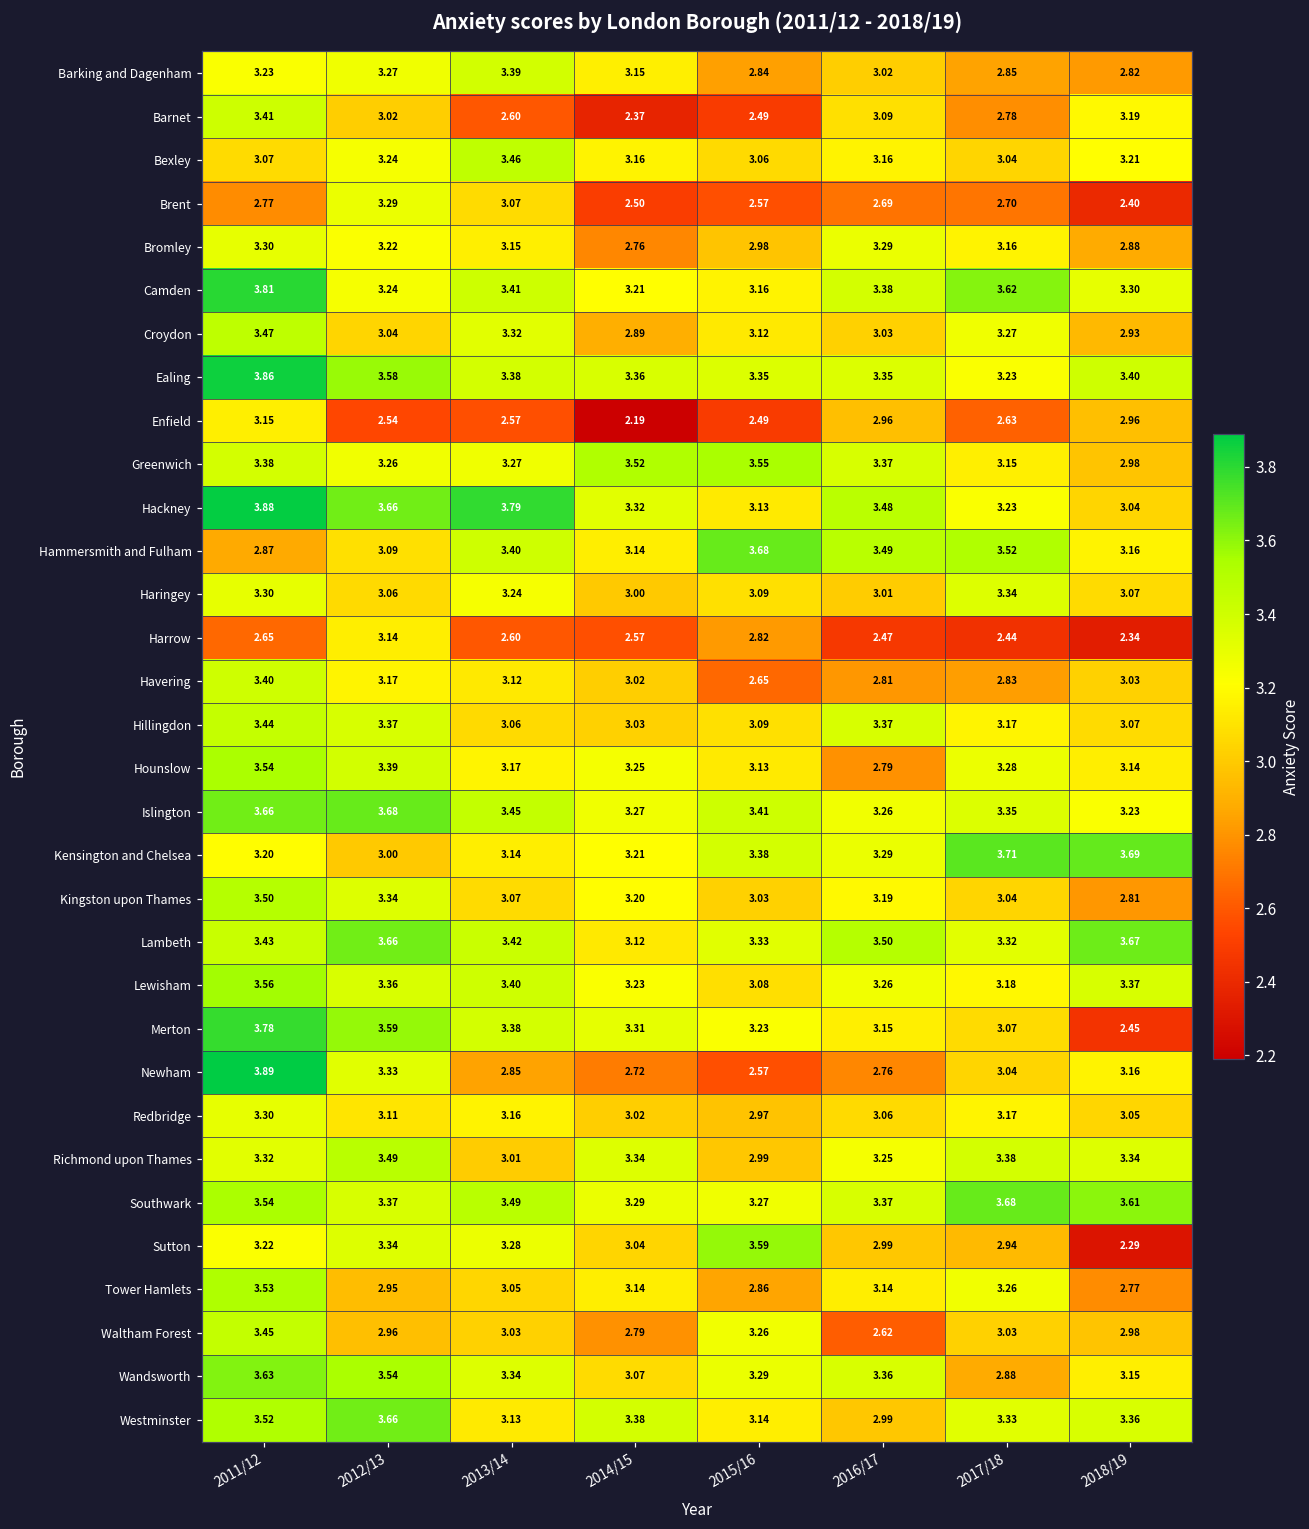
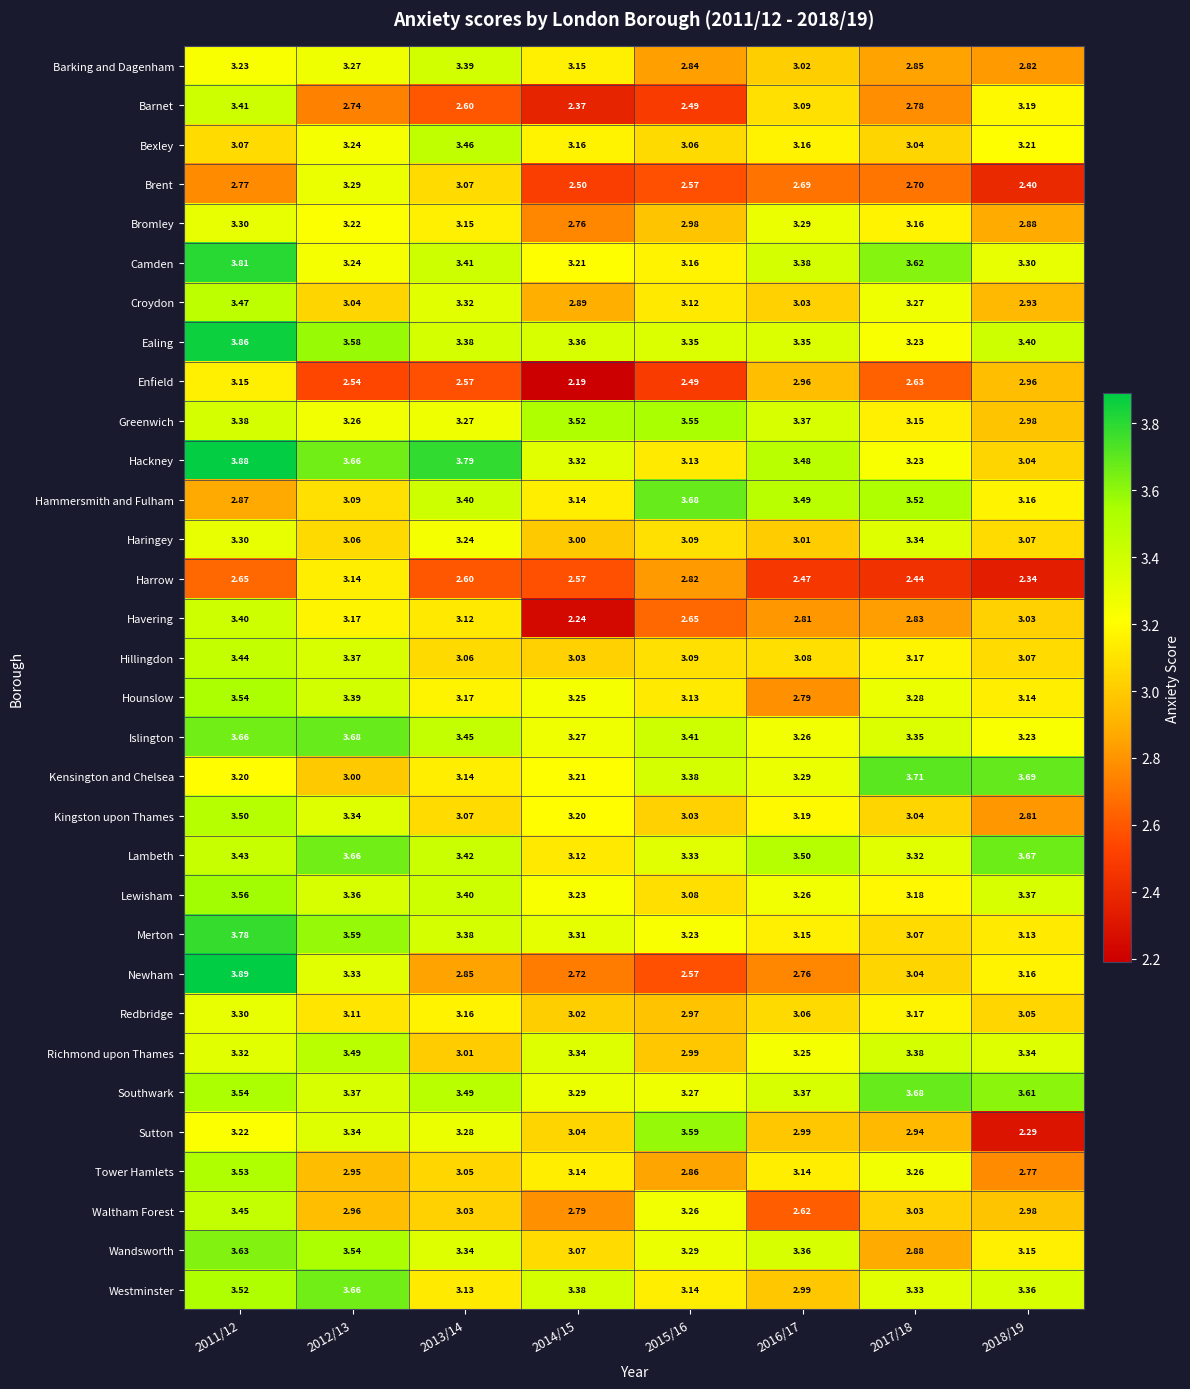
Barnet, 2012/13: 3.02 -> 2.74
Havering, 2014/15: 3.02 -> 2.24
Hillingdon, 2016/17: 3.37 -> 3.08
Merton, 2018/19: 2.45 -> 3.13
